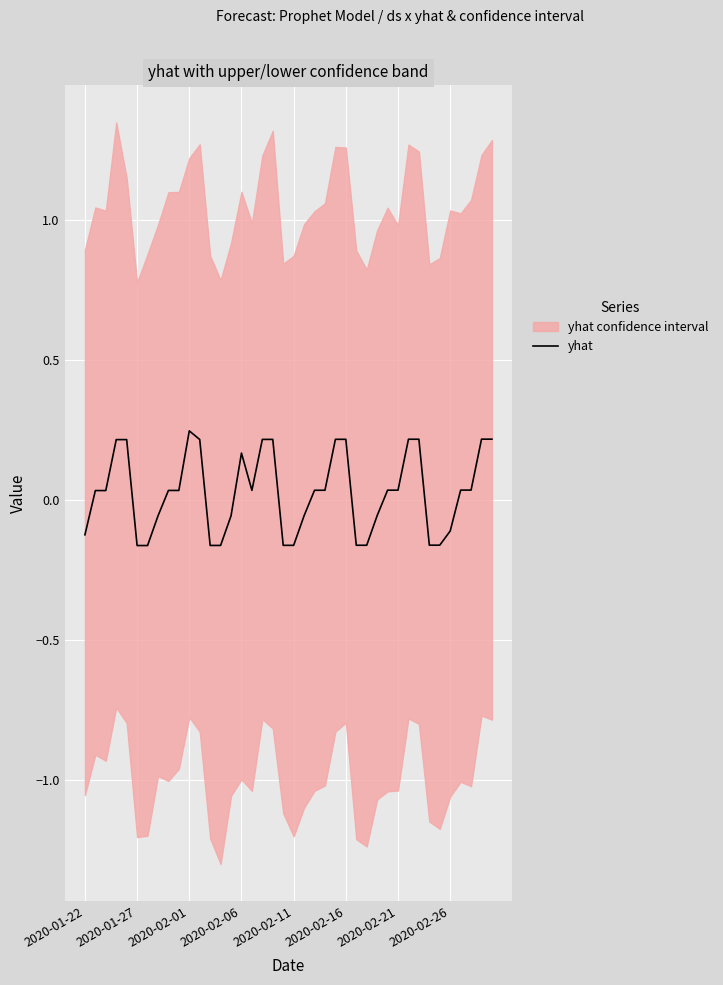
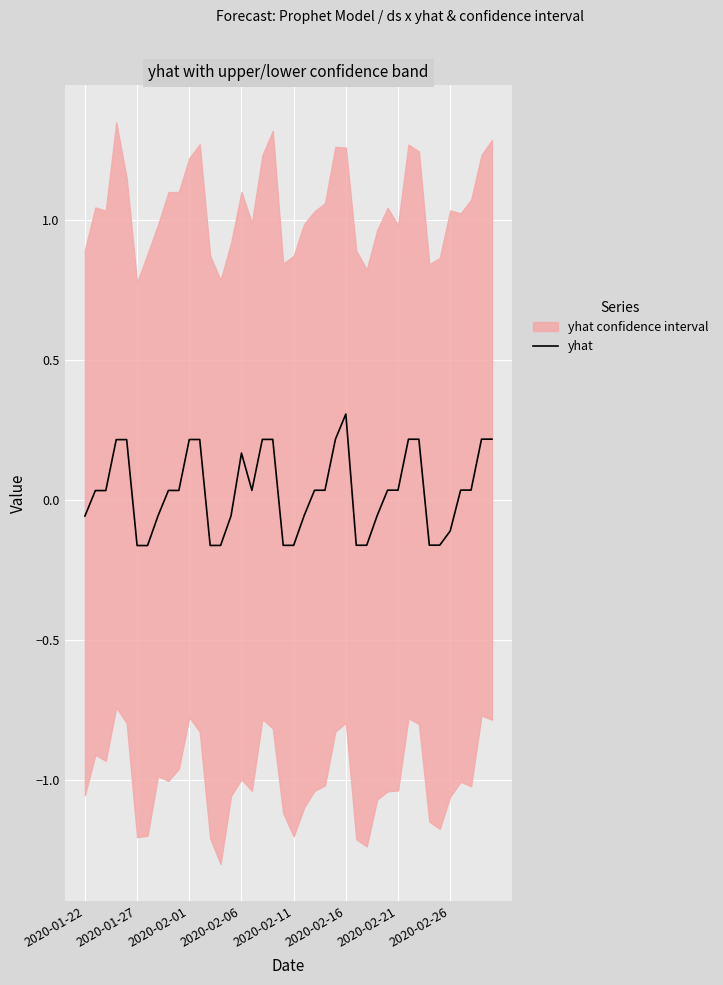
yhat, 2020-01-22: -0.12 -> -0.06
yhat, 2020-02-01: 0.25 -> 0.22
yhat, 2020-02-16: 0.22 -> 0.31
